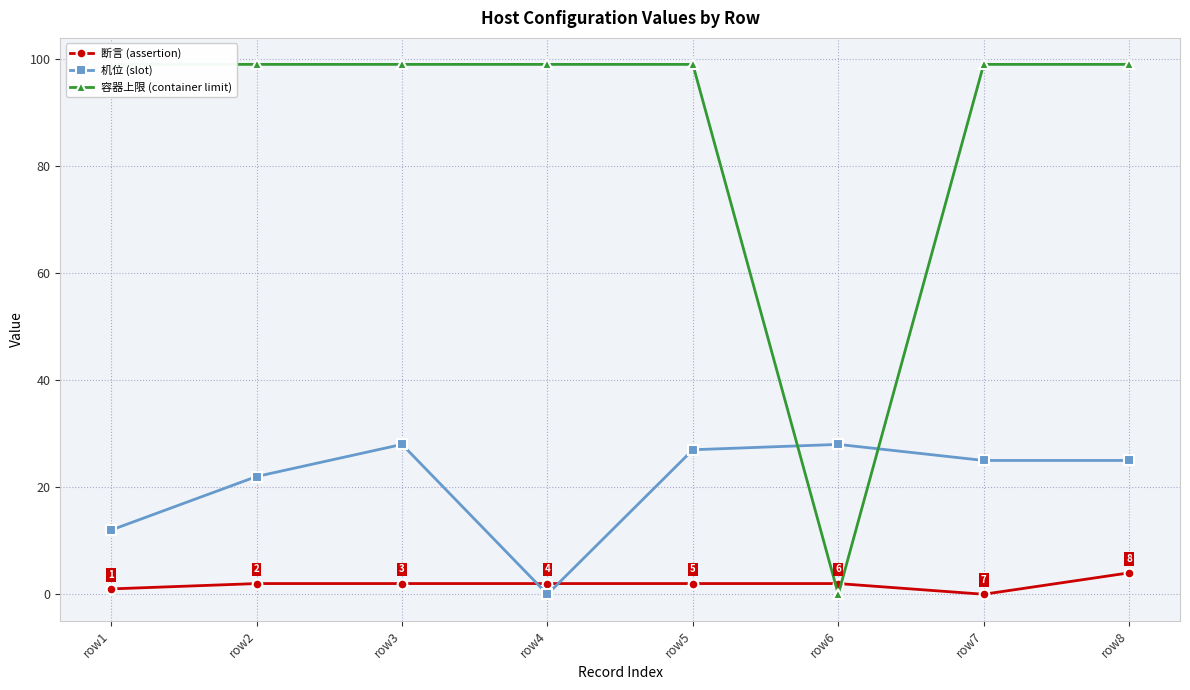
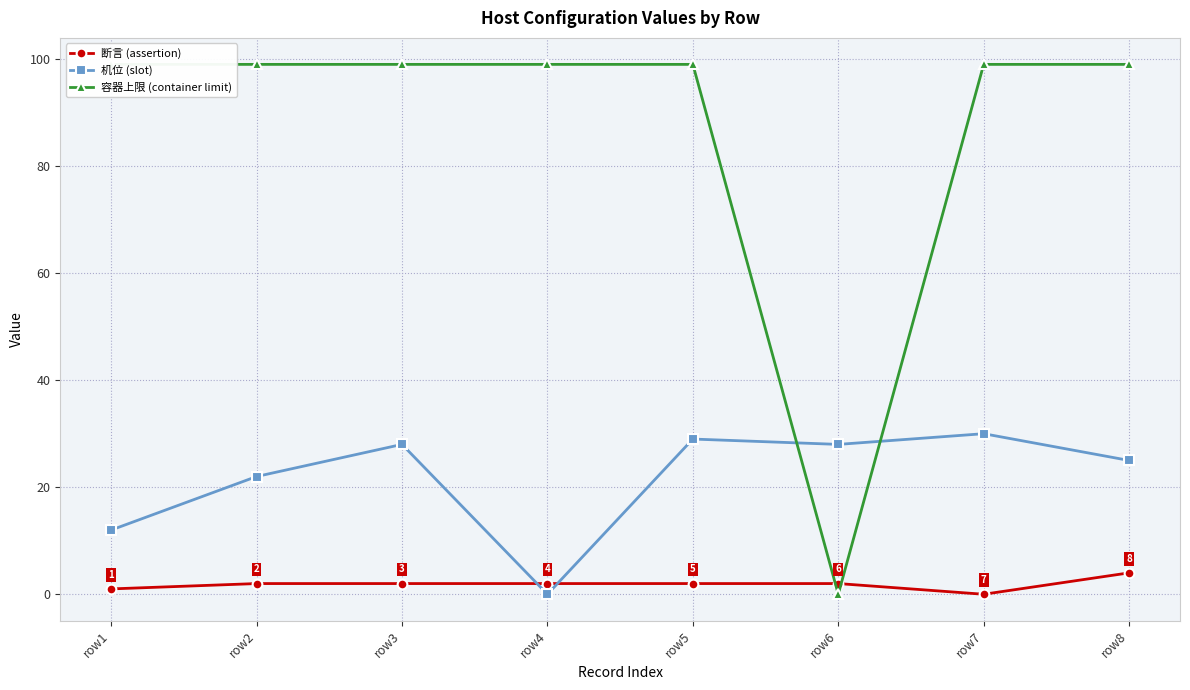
机位 (slot), row5: 27 -> 29
机位 (slot), row7: 25 -> 30
